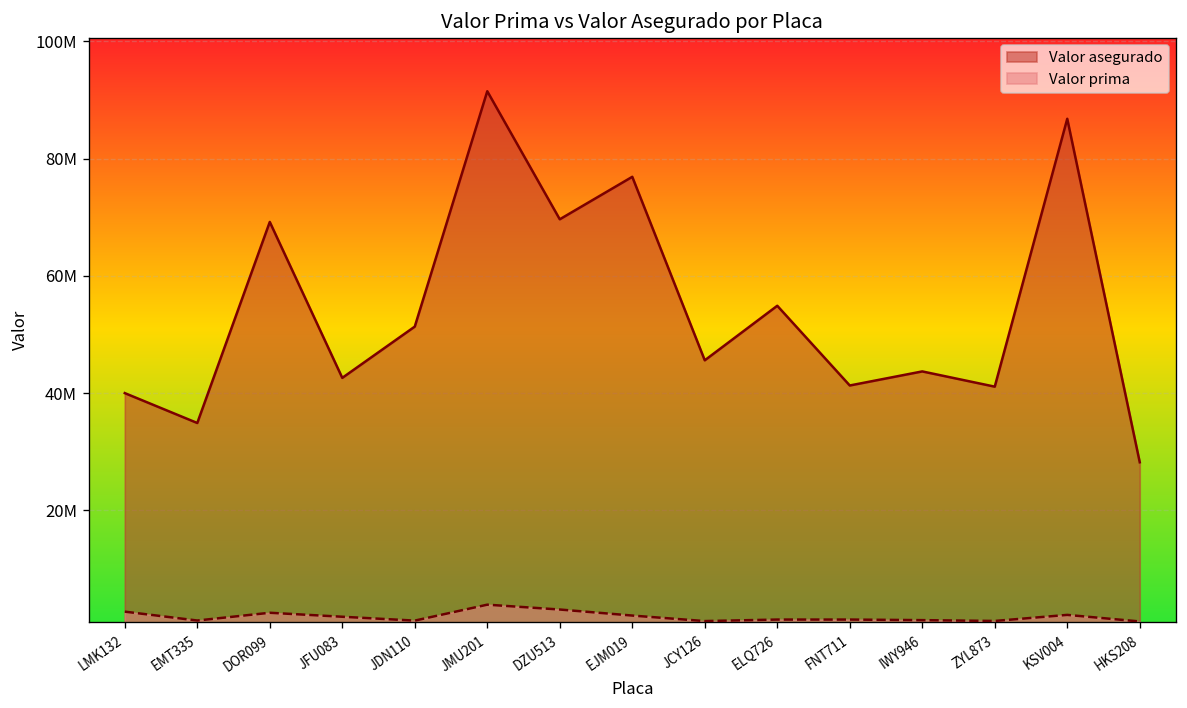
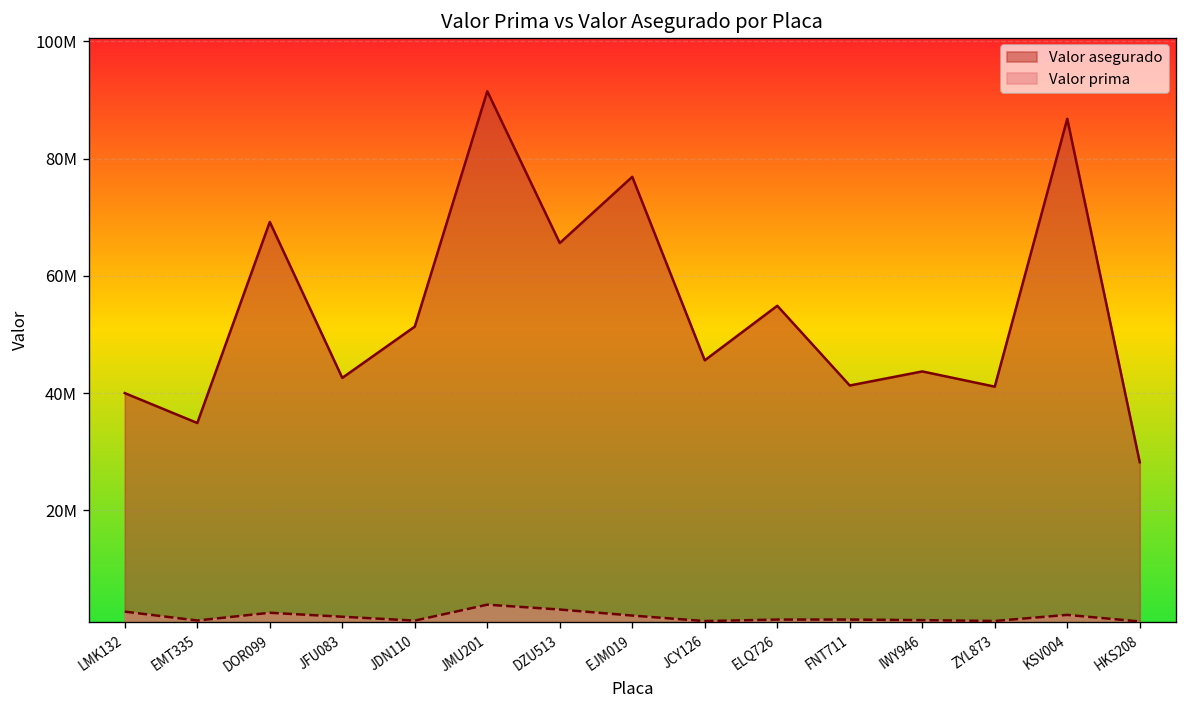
Valor asegurado, DZU513: 70000000 -> 66000000
